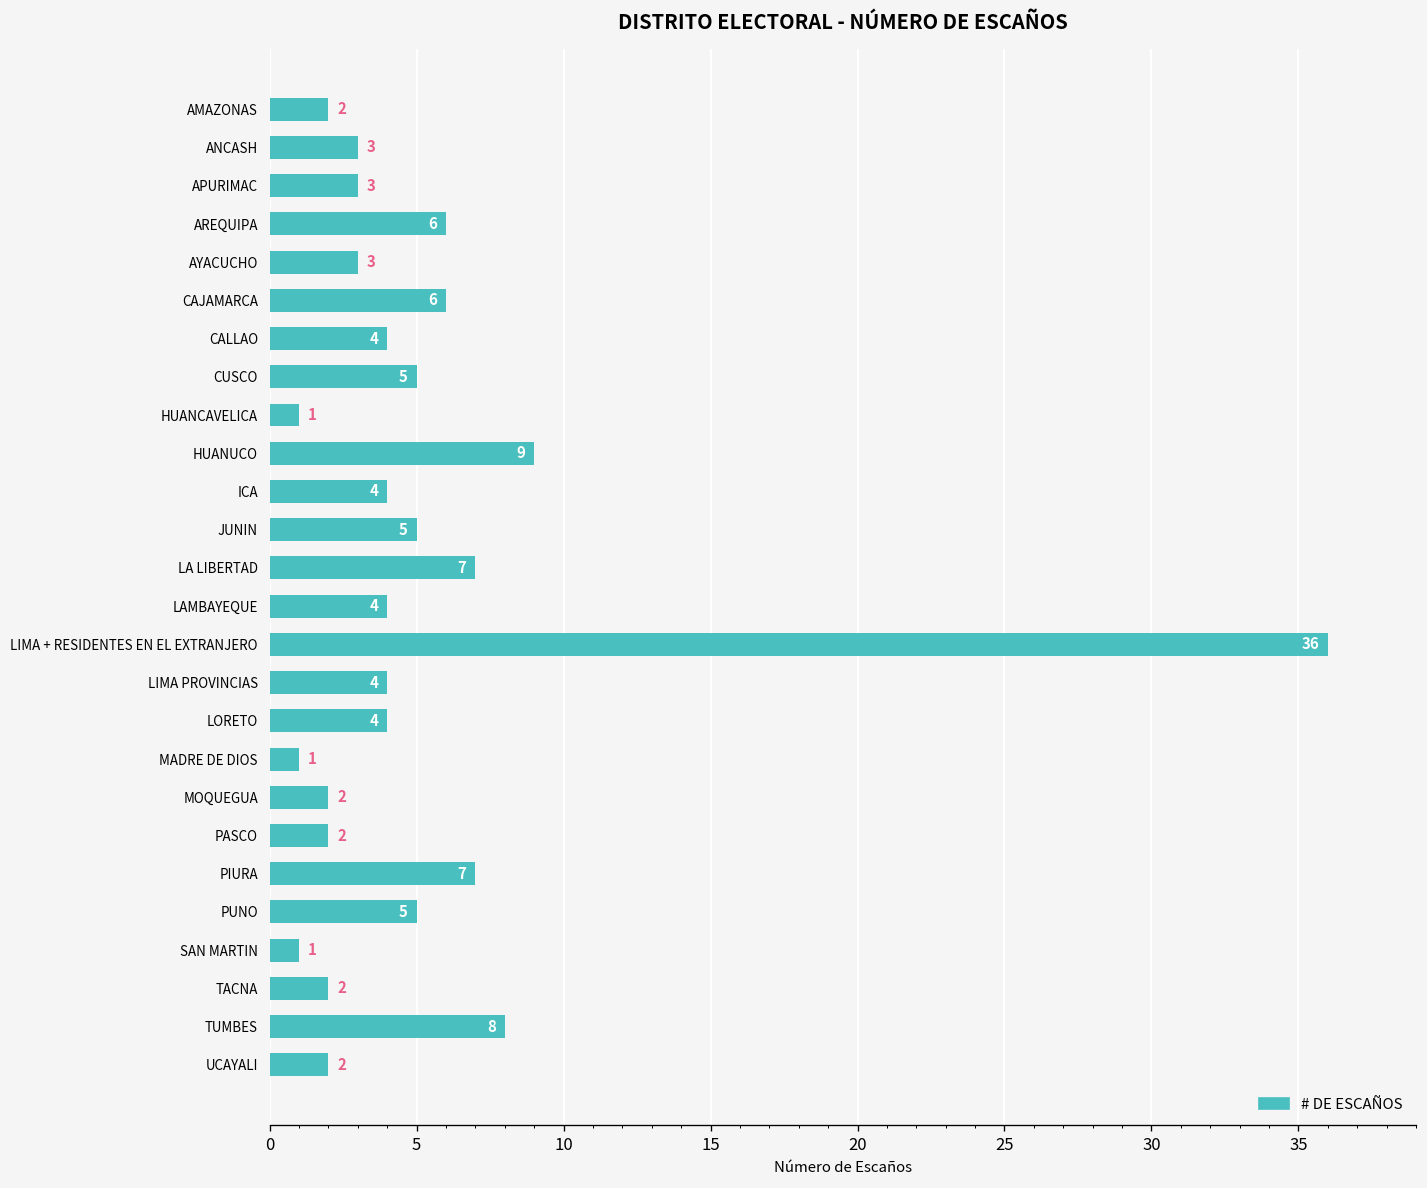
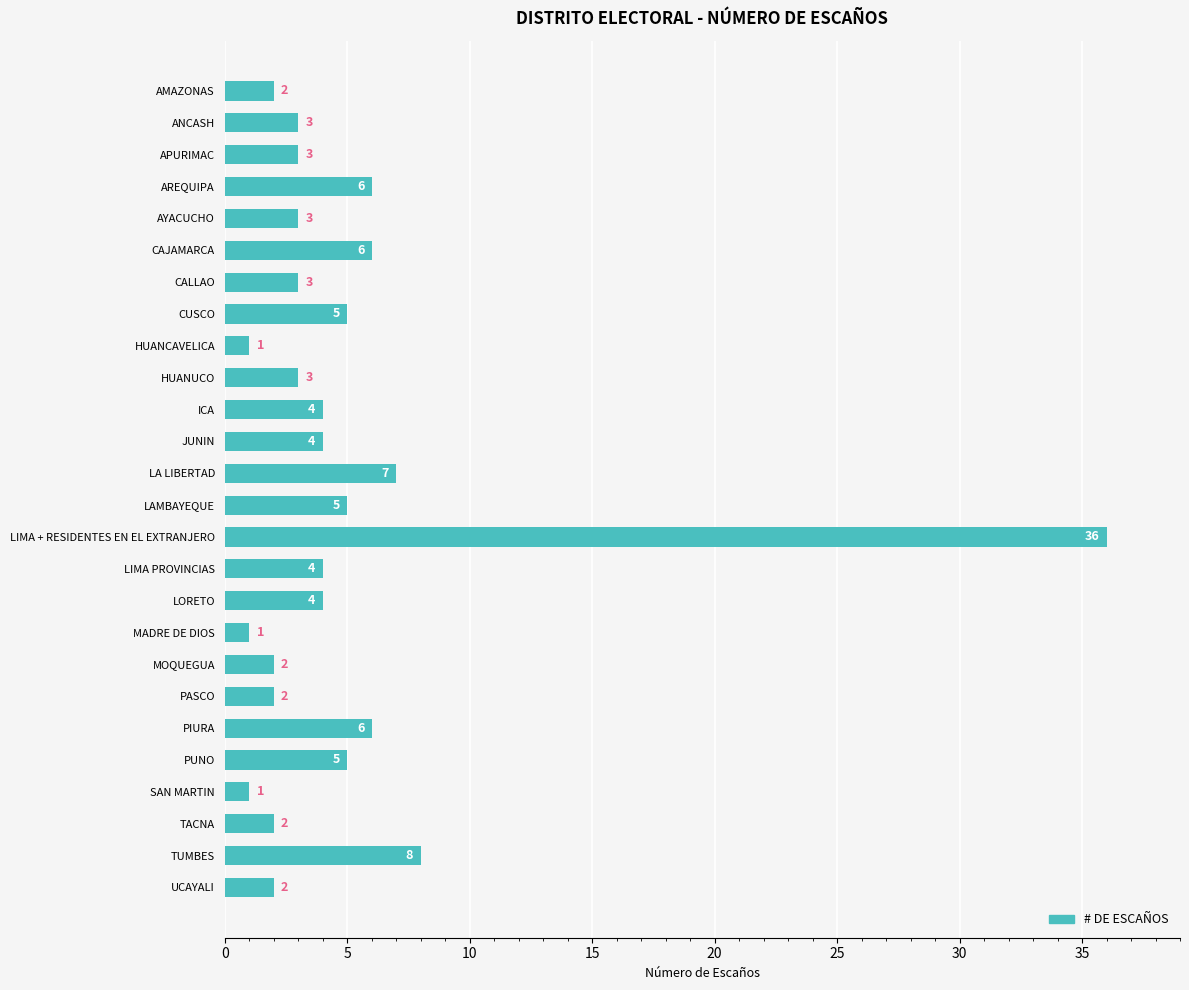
CALLAO: 4 -> 3
HUANUCO: 9 -> 3
JUNIN: 5 -> 4
LAMBAYEQUE: 4 -> 5
PIURA: 7 -> 6
